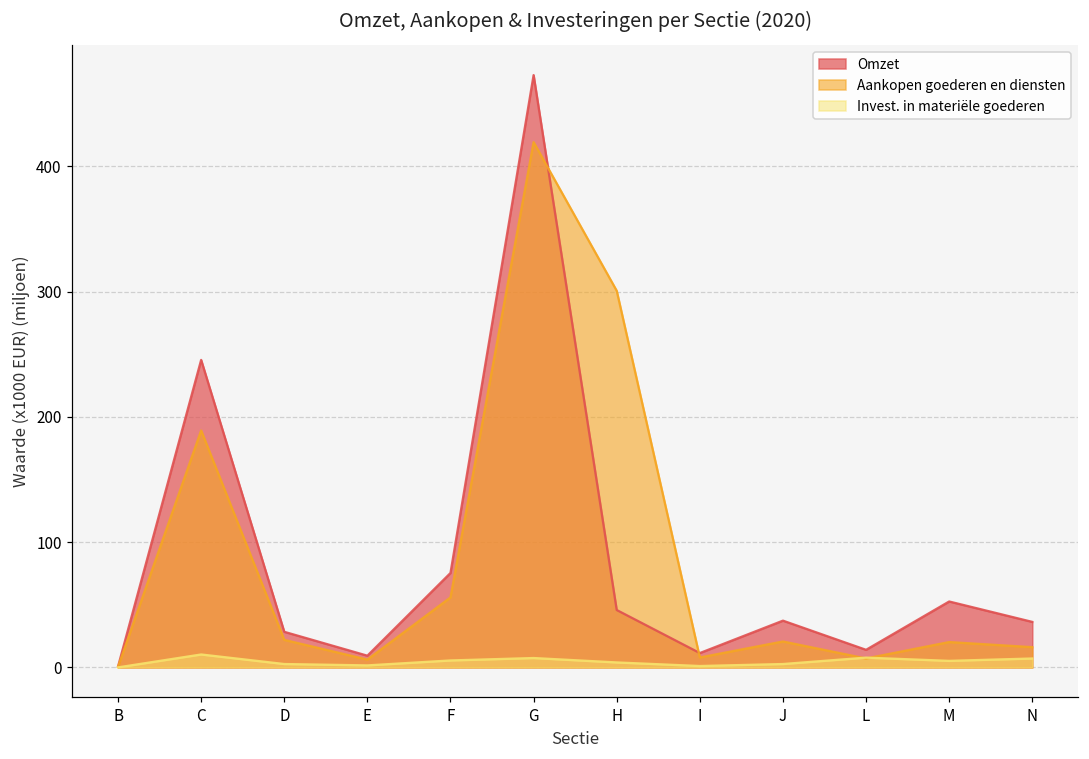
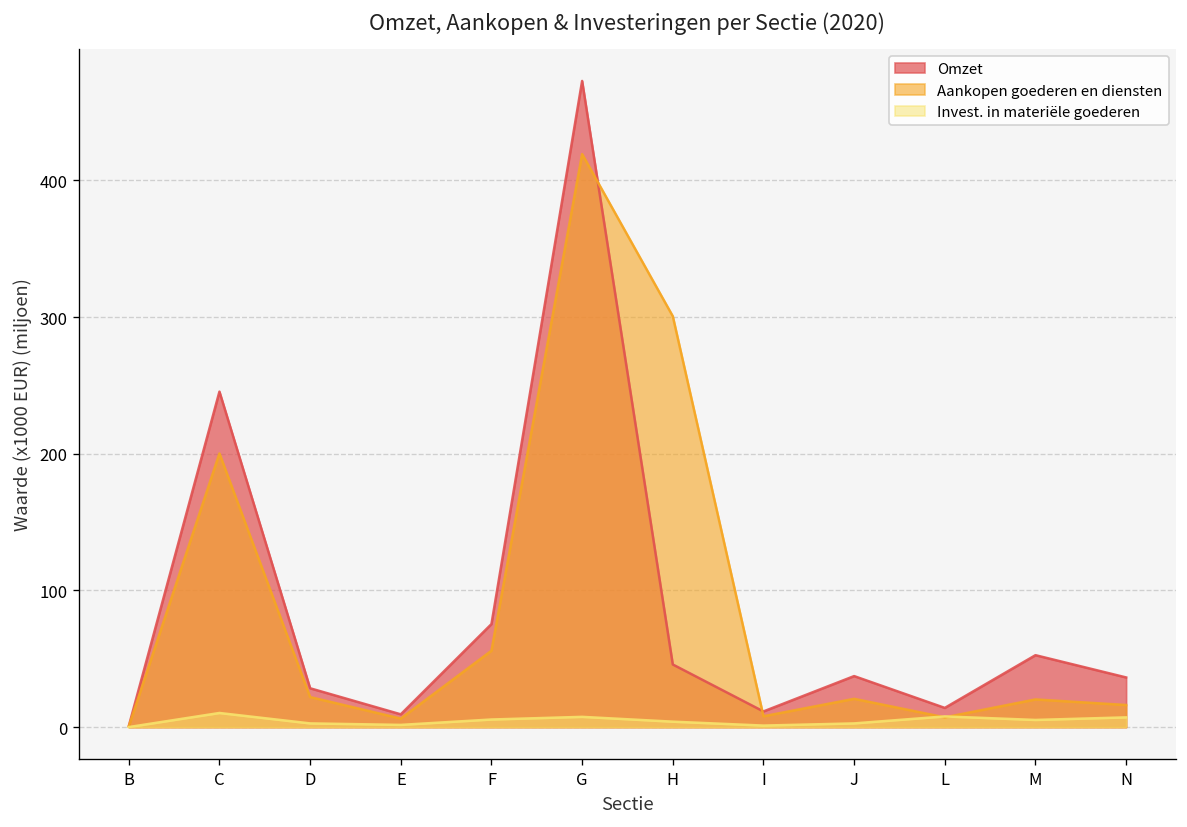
Aankopen goederen en diensten, C: 189 -> 200
